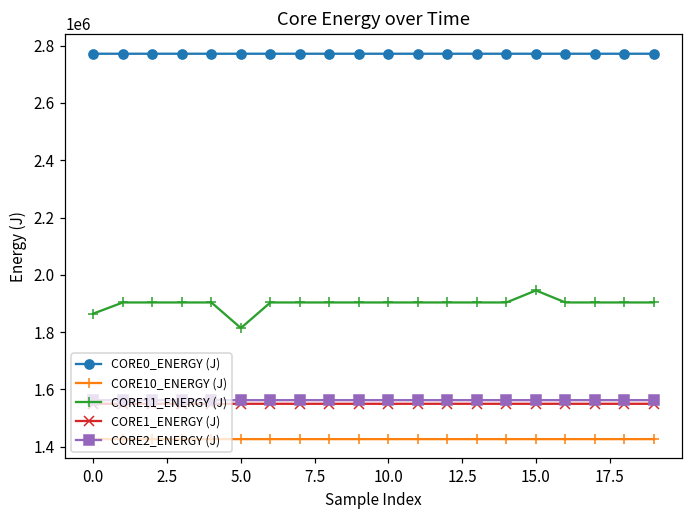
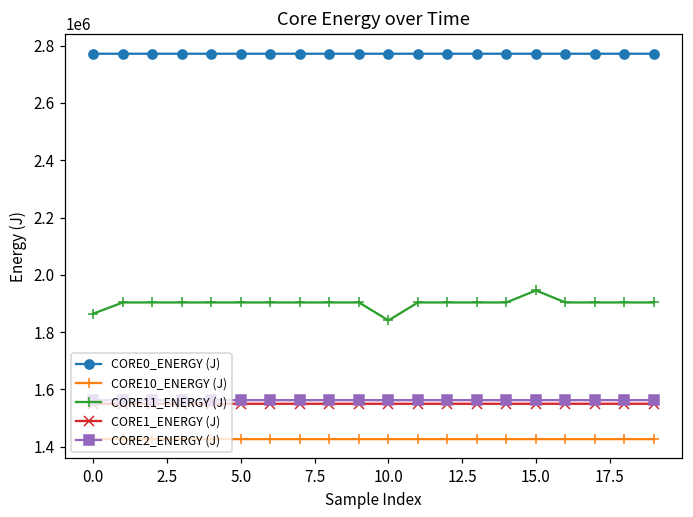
CORE11_ENERGY (J), 5.0: 1810000 -> 1900000
CORE11_ENERGY (J), 10.0: 1900000 -> 1840000
